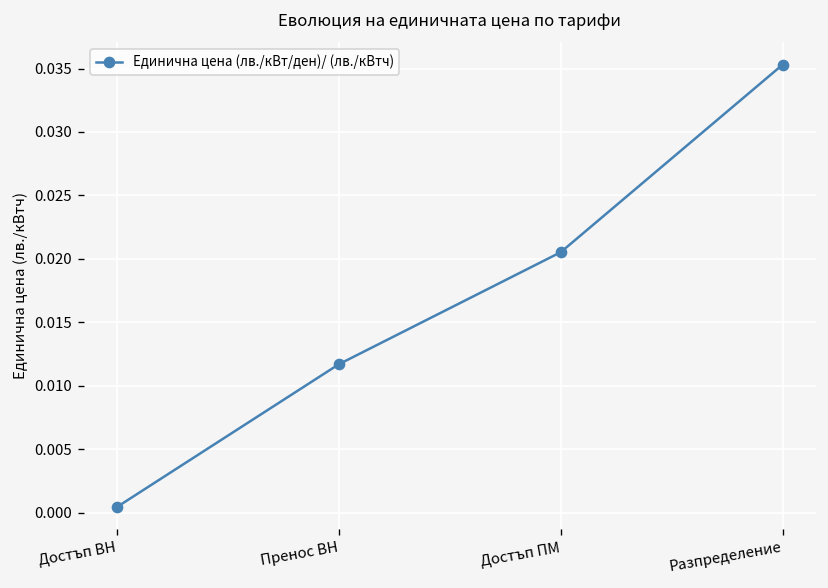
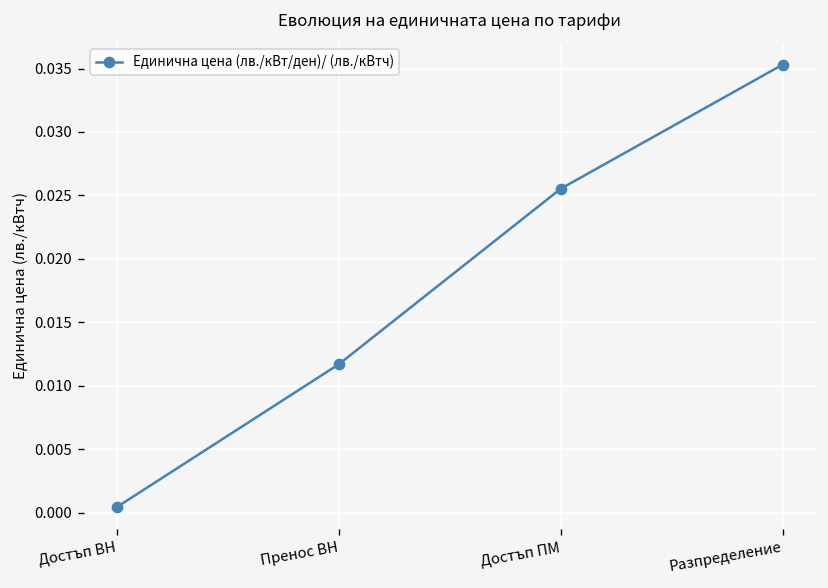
Достъп ПМ: 0.0205 -> 0.0255
